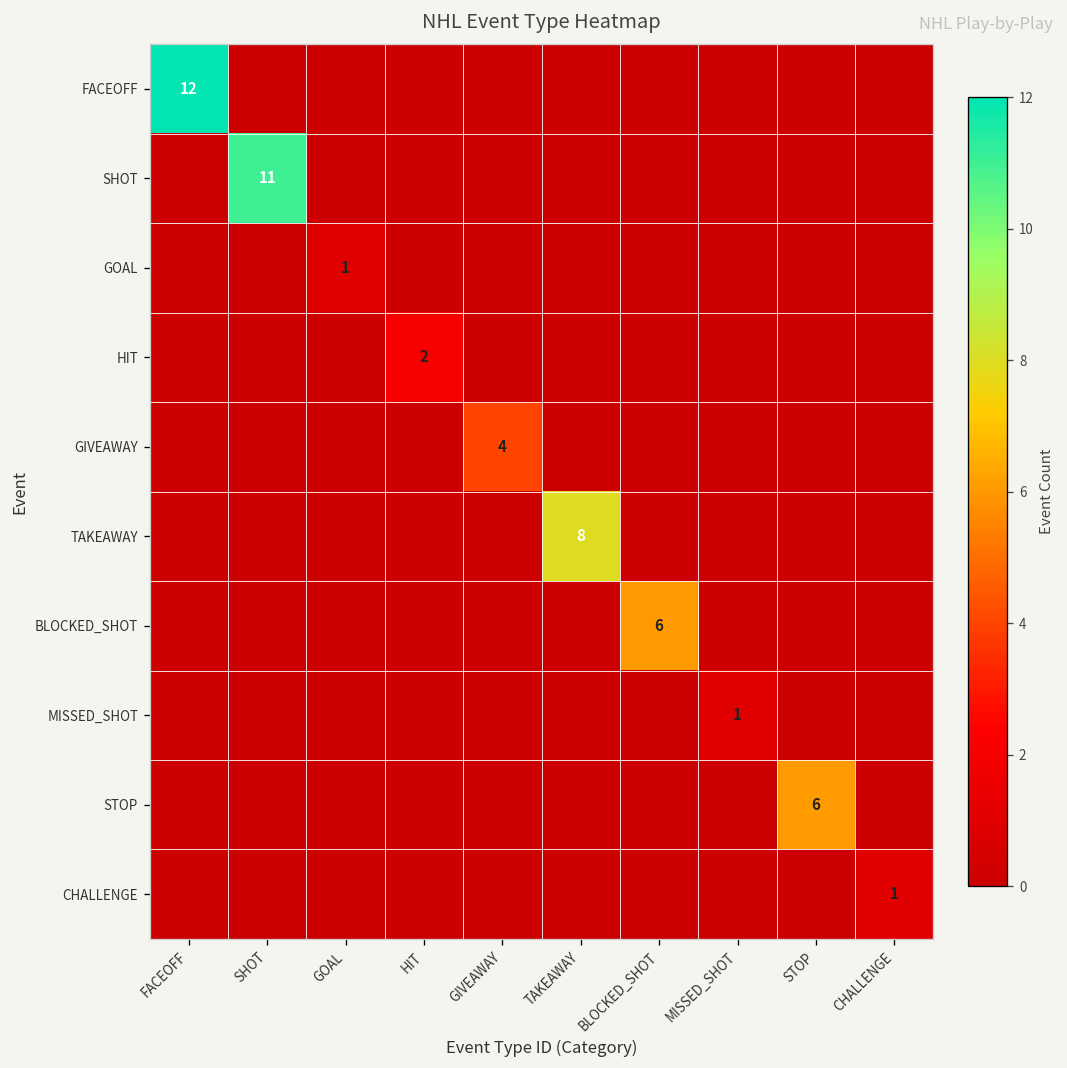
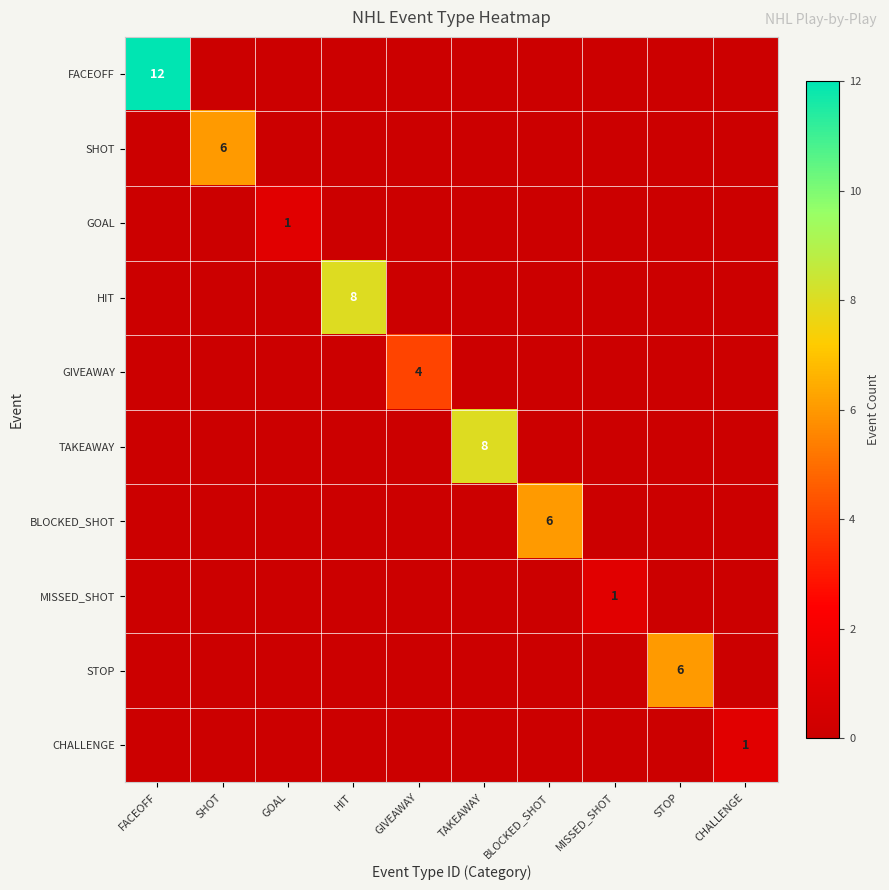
SHOT, SHOT: 11 -> 6
HIT, HIT: 2 -> 8
